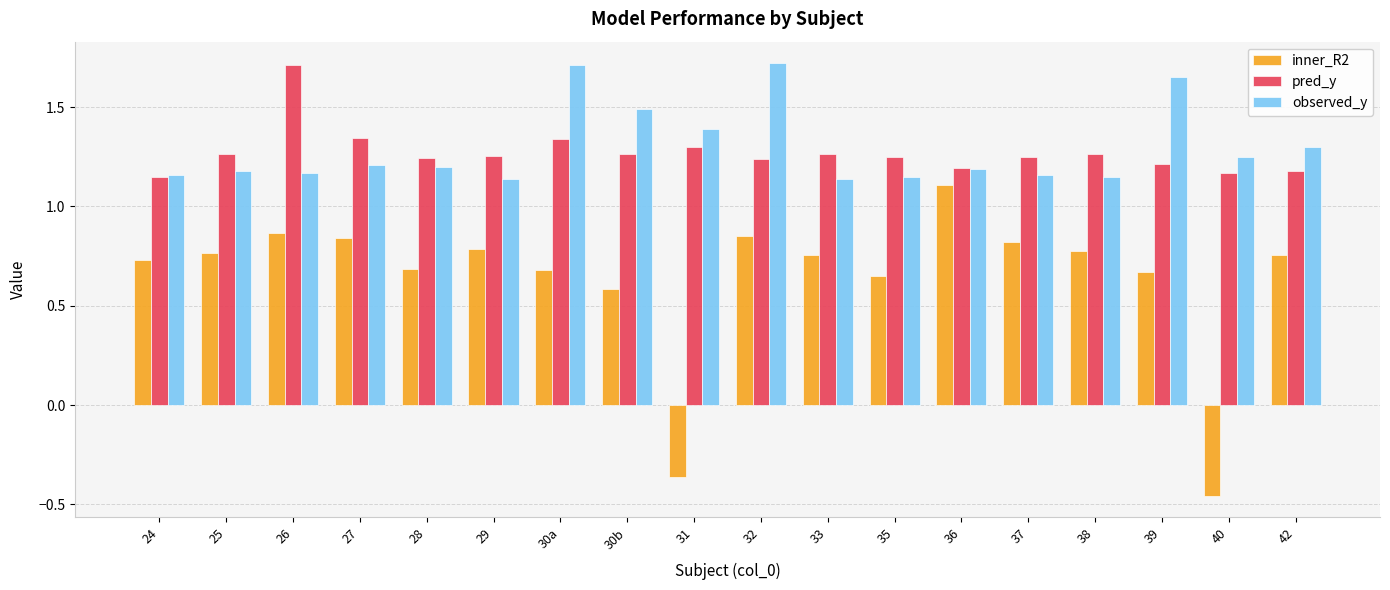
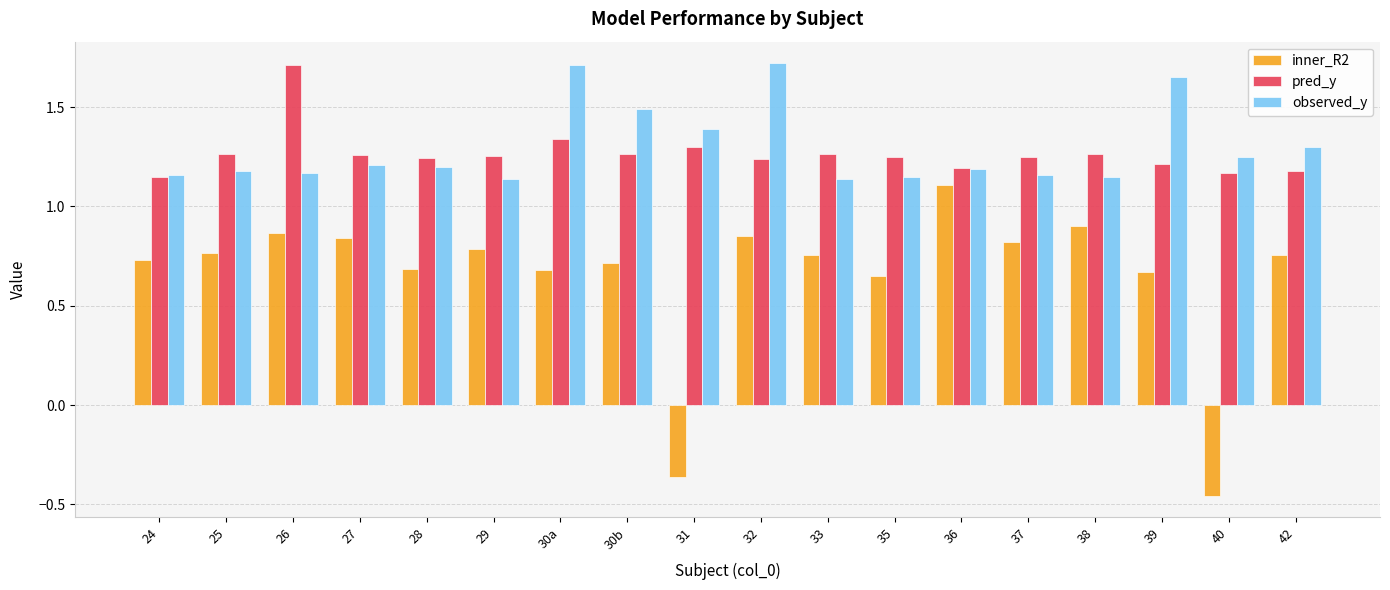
pred_y, 27: 1.35 -> 1.26
inner_R2, 30b: 0.58 -> 0.72
inner_R2, 38: 0.77 -> 0.90
